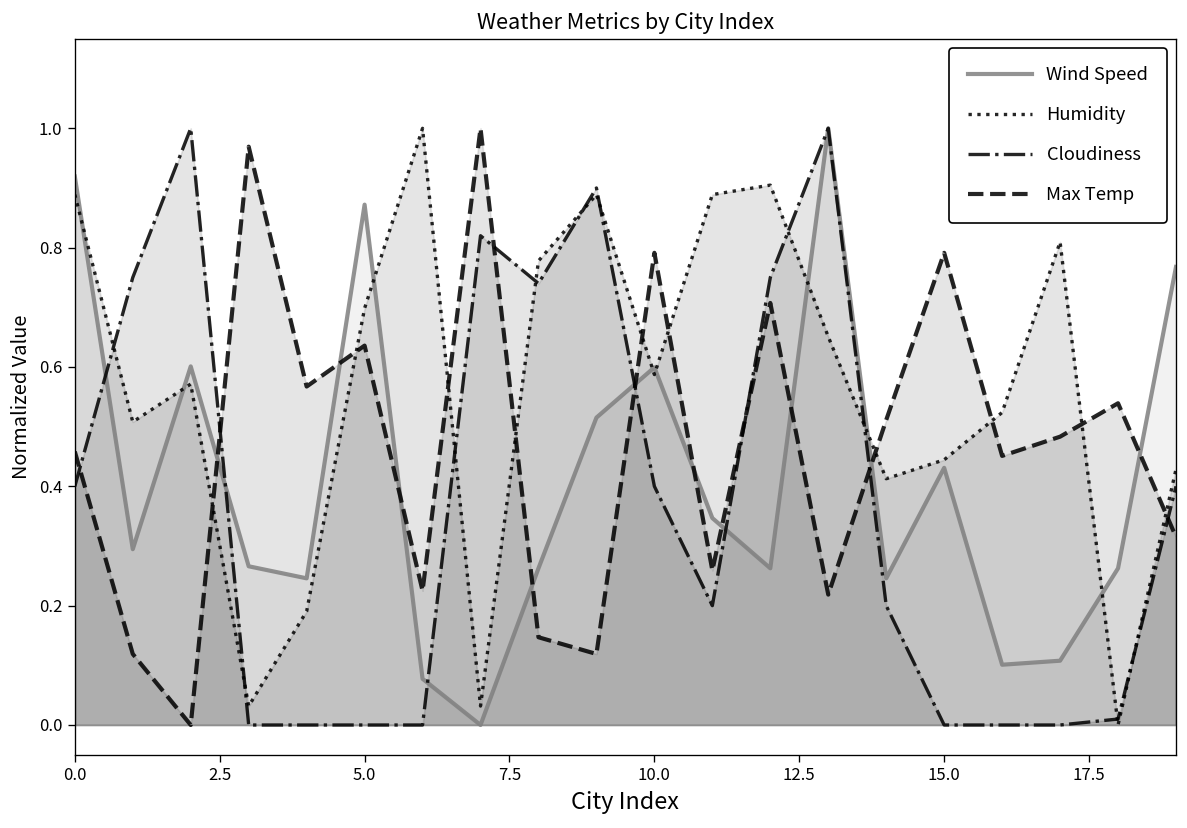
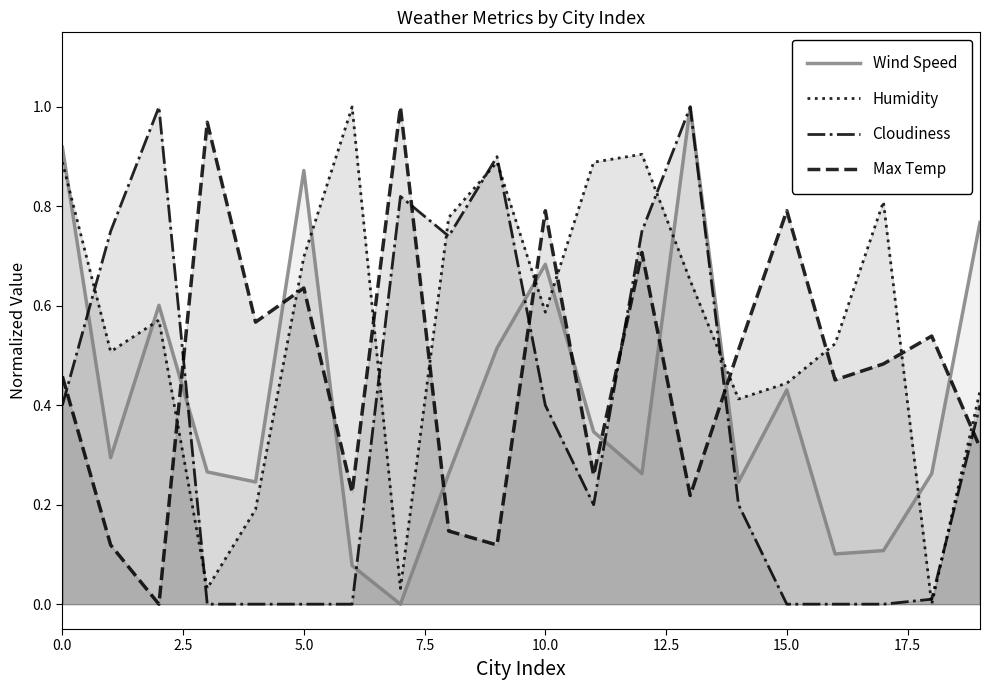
Wind Speed, 10.0: 0.60 -> 0.68
